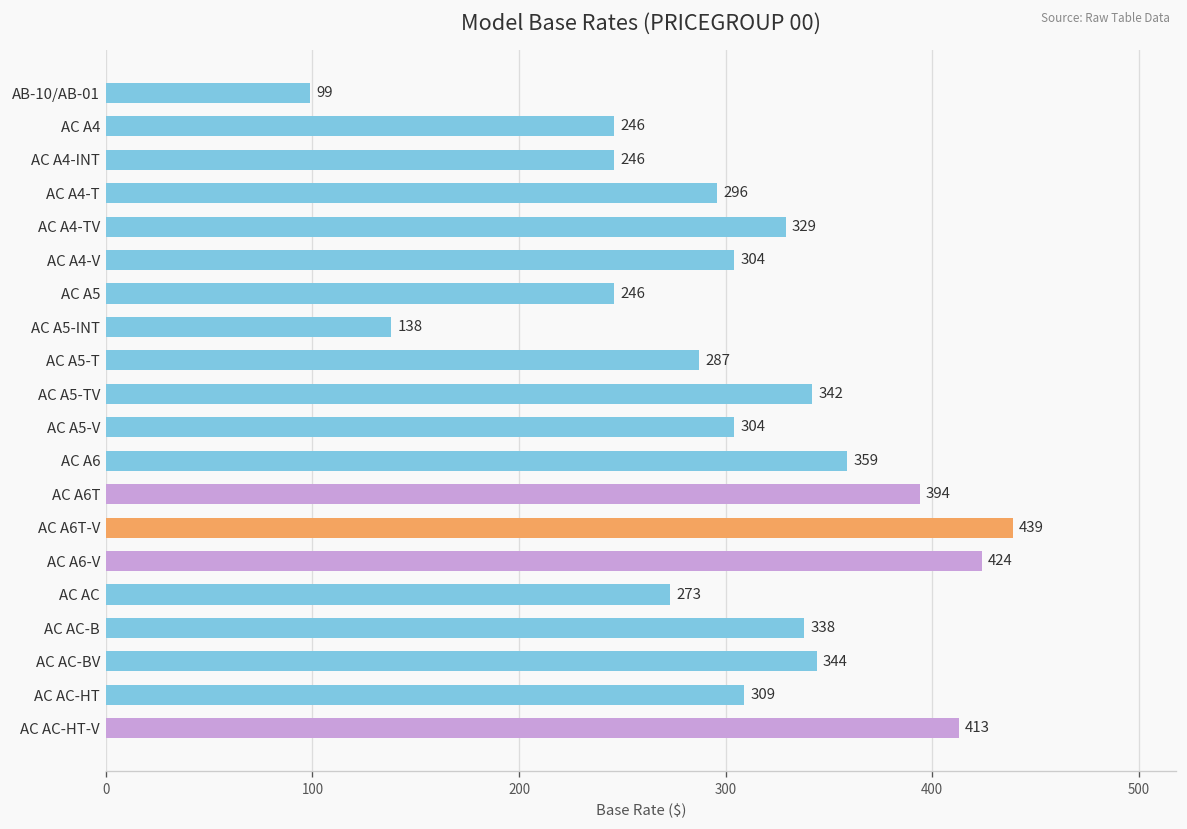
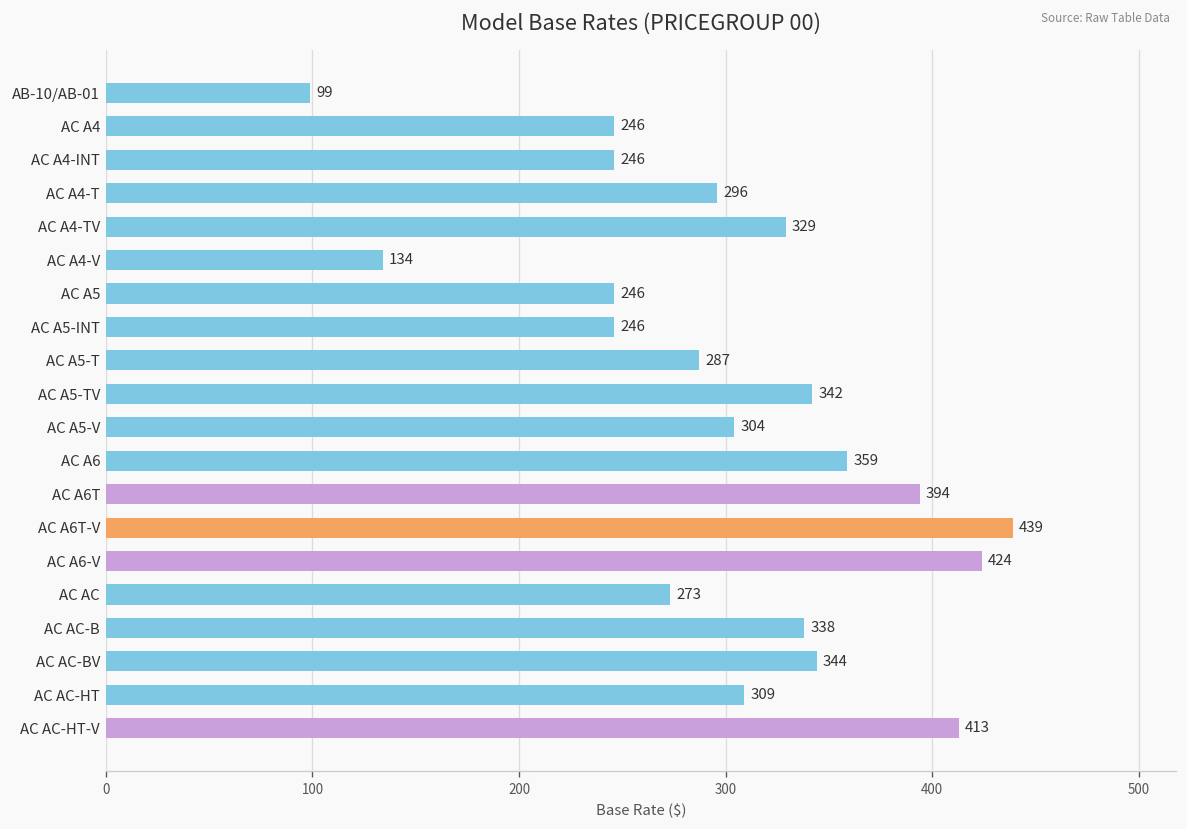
AC A4-V: 304 -> 134
AC A5-INT: 138 -> 246
